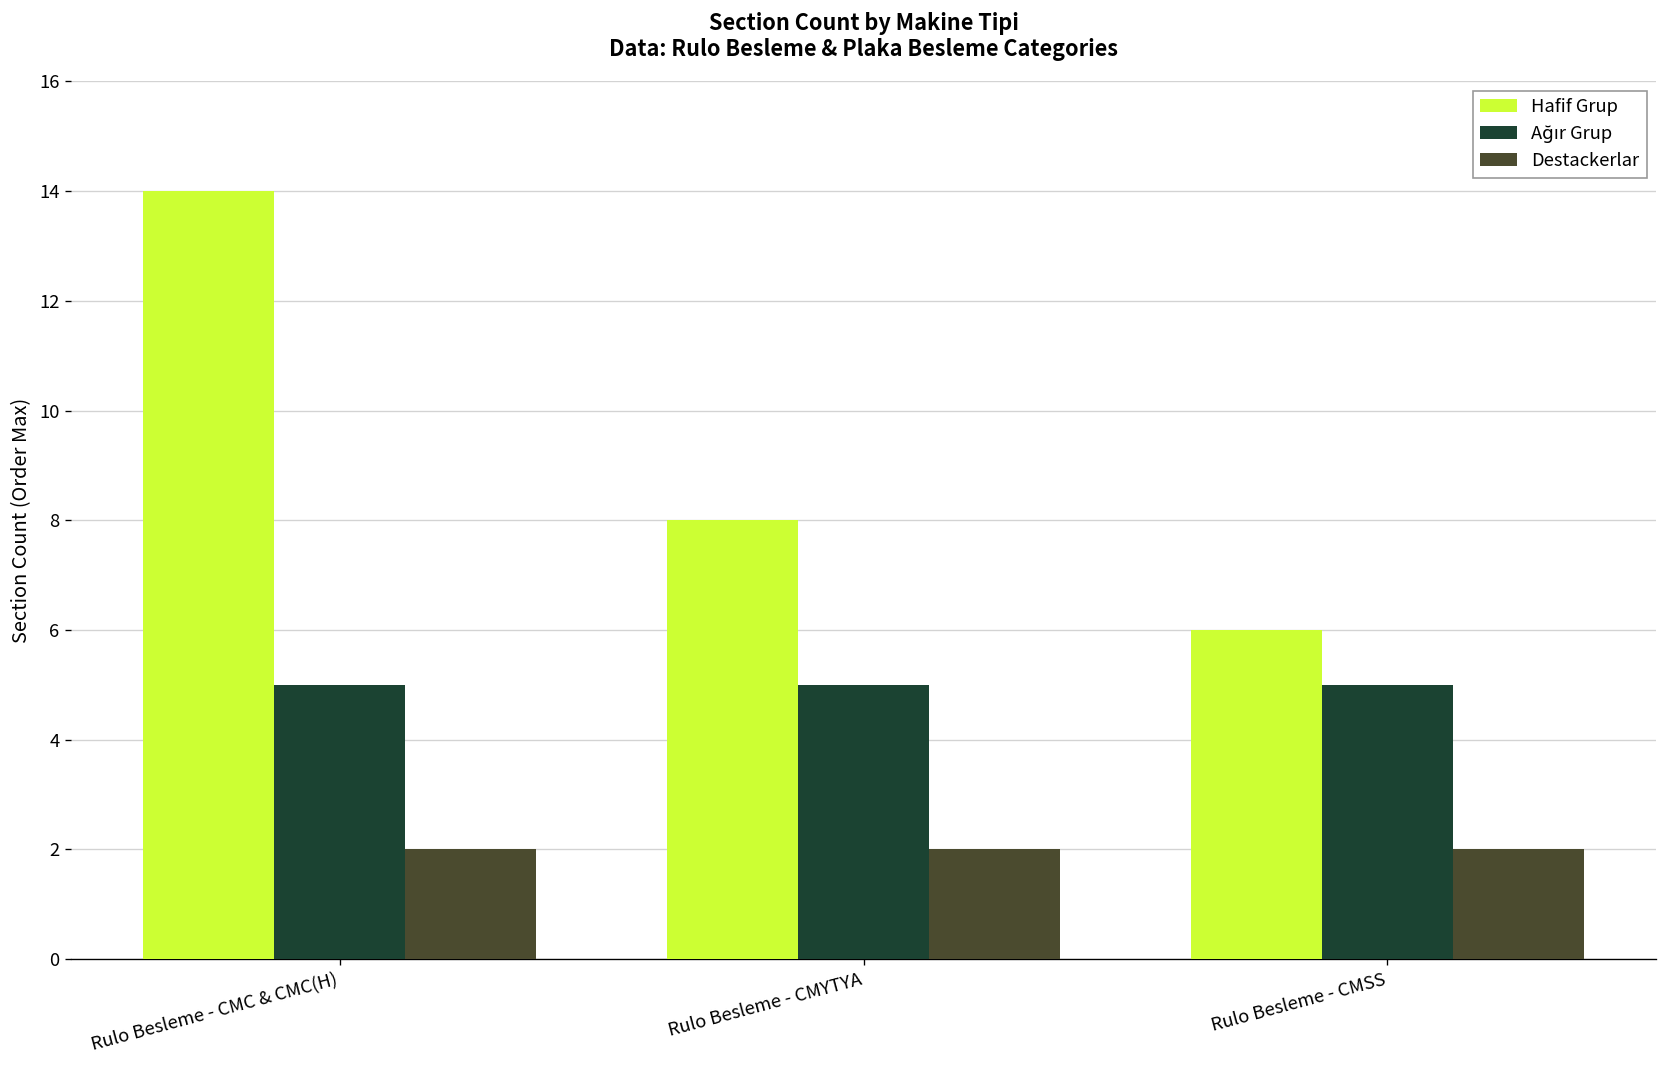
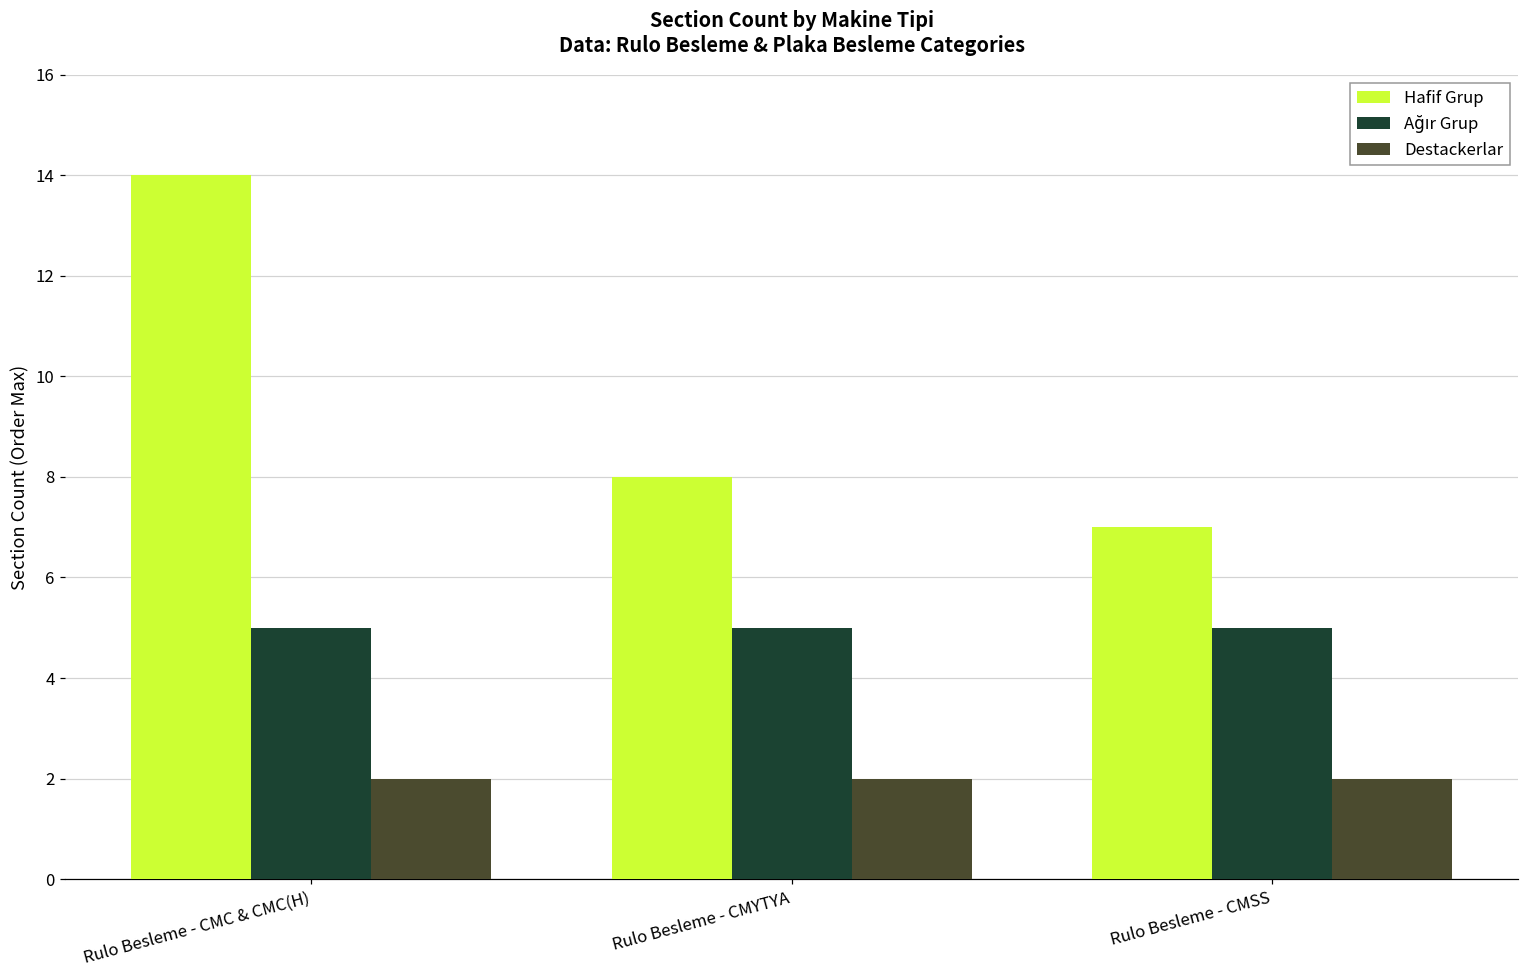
Hafif Grup, Rulo Besleme - CMSS: 6 -> 7
